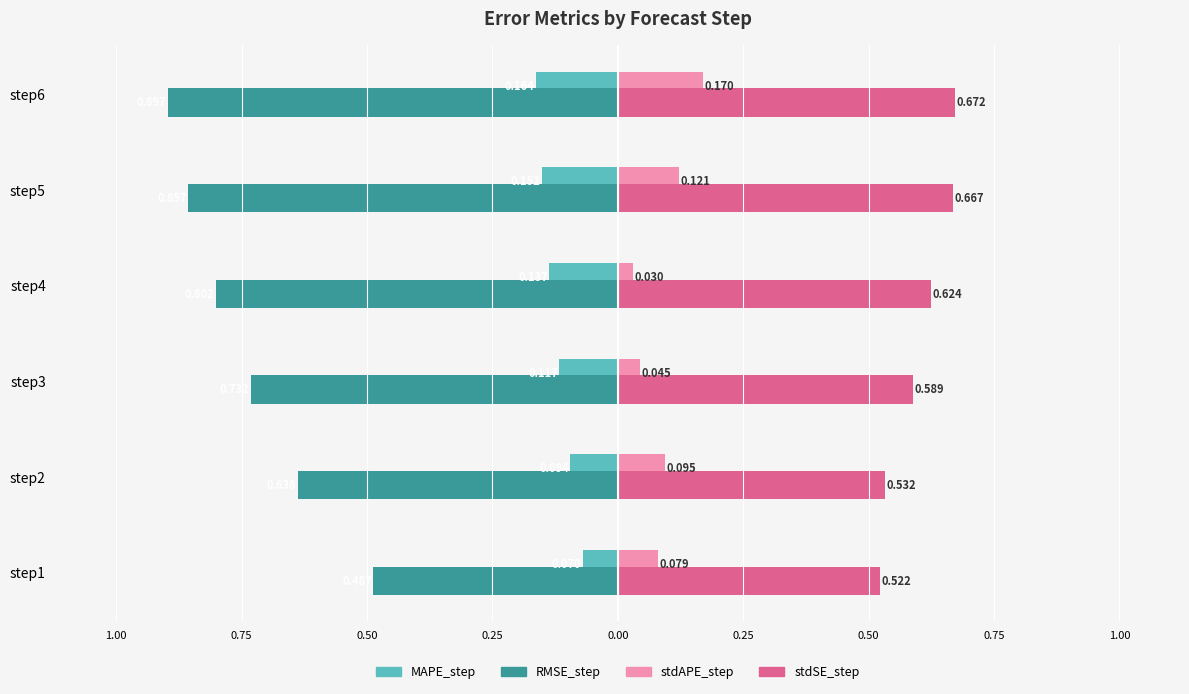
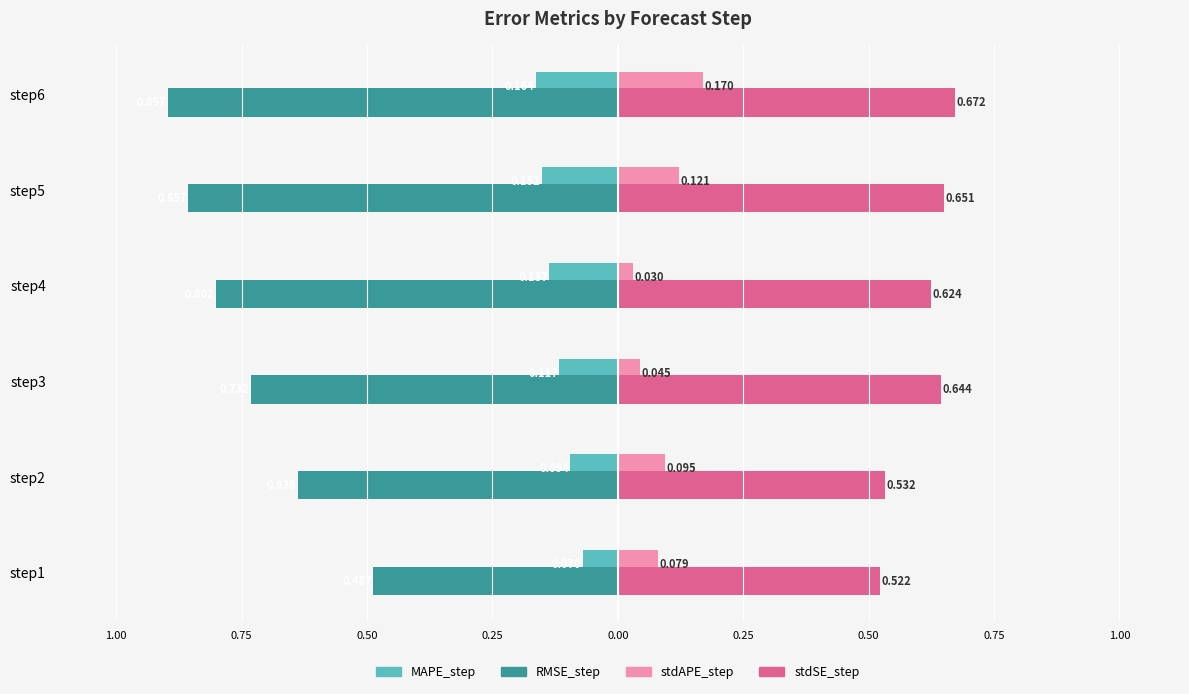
stdSE_step, step5: 0.667 -> 0.651
stdSE_step, step3: 0.589 -> 0.644
